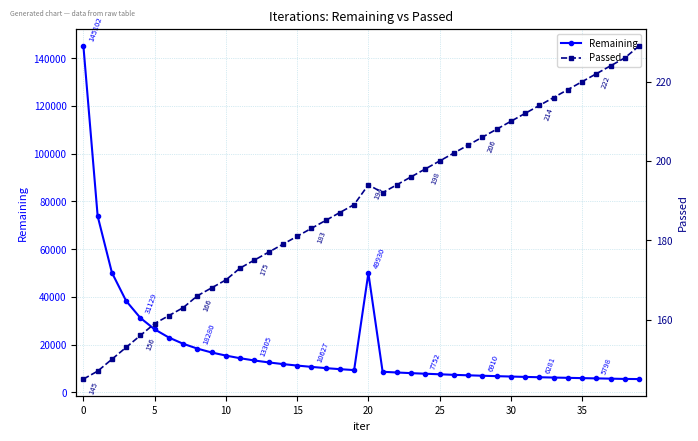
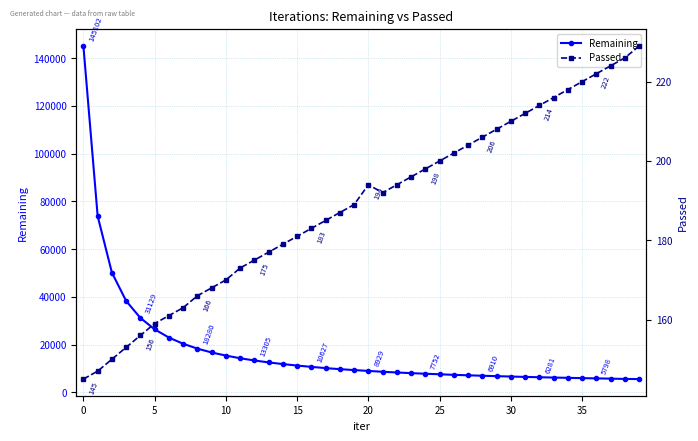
Remaining, 20: 49930 -> 8929
